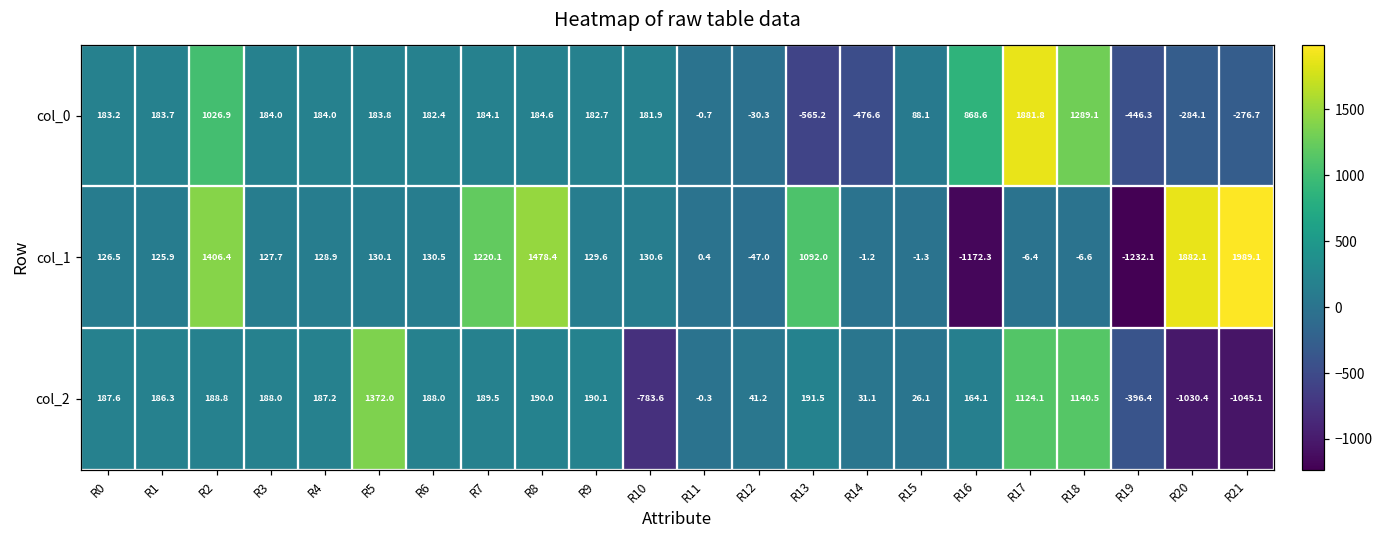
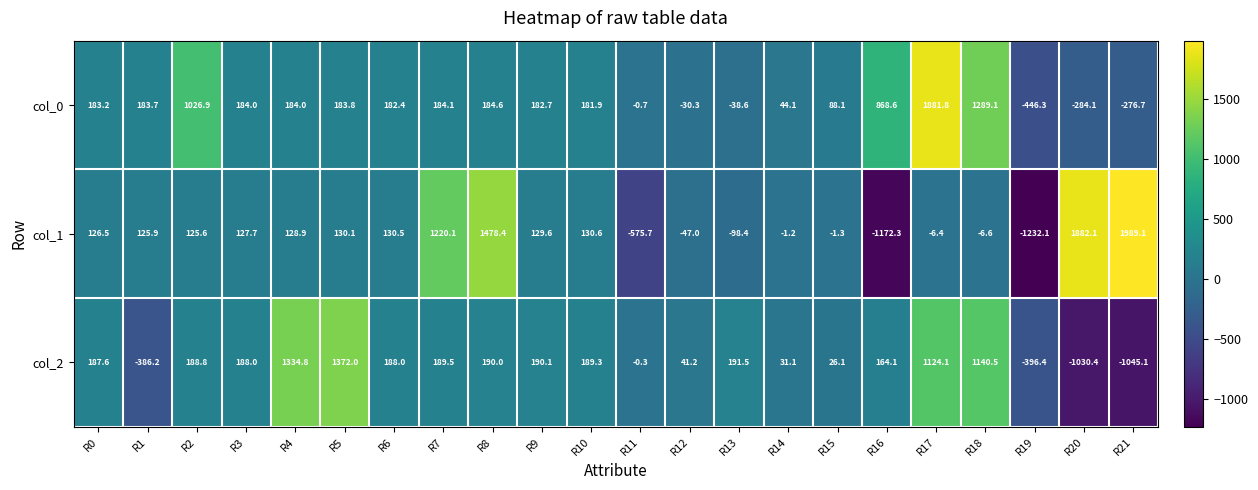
col_0, R13: -565.2 -> -38.6
col_0, R14: -476.6 -> 44.1
col_1, R2: 1406.4 -> 125.6
col_1, R11: 0.4 -> -575.7
col_1, R13: 1092.0 -> -98.4
col_2, R1: 186.3 -> -386.2
col_2, R4: 187.2 -> 1334.8
col_2, R10: -783.6 -> 189.3
